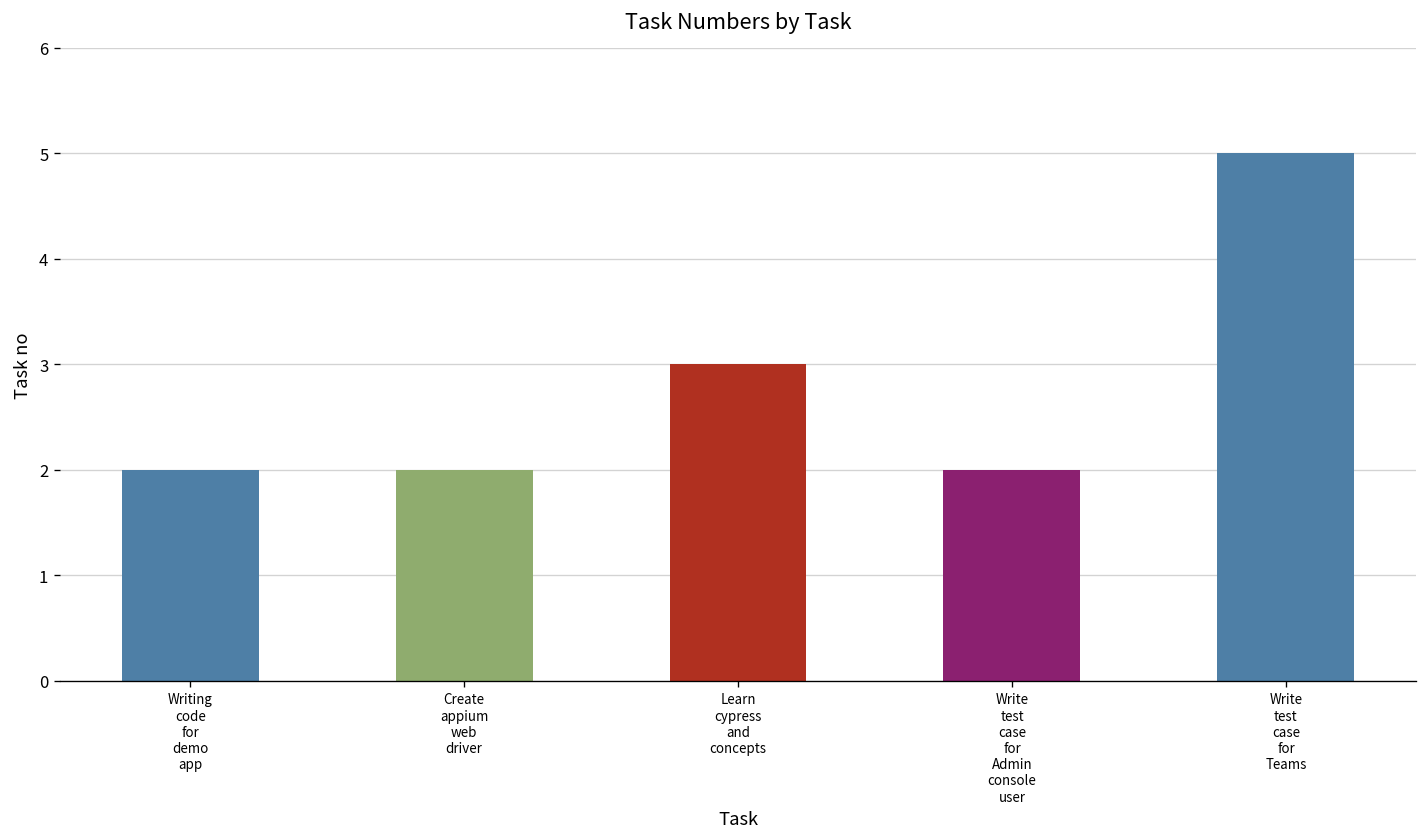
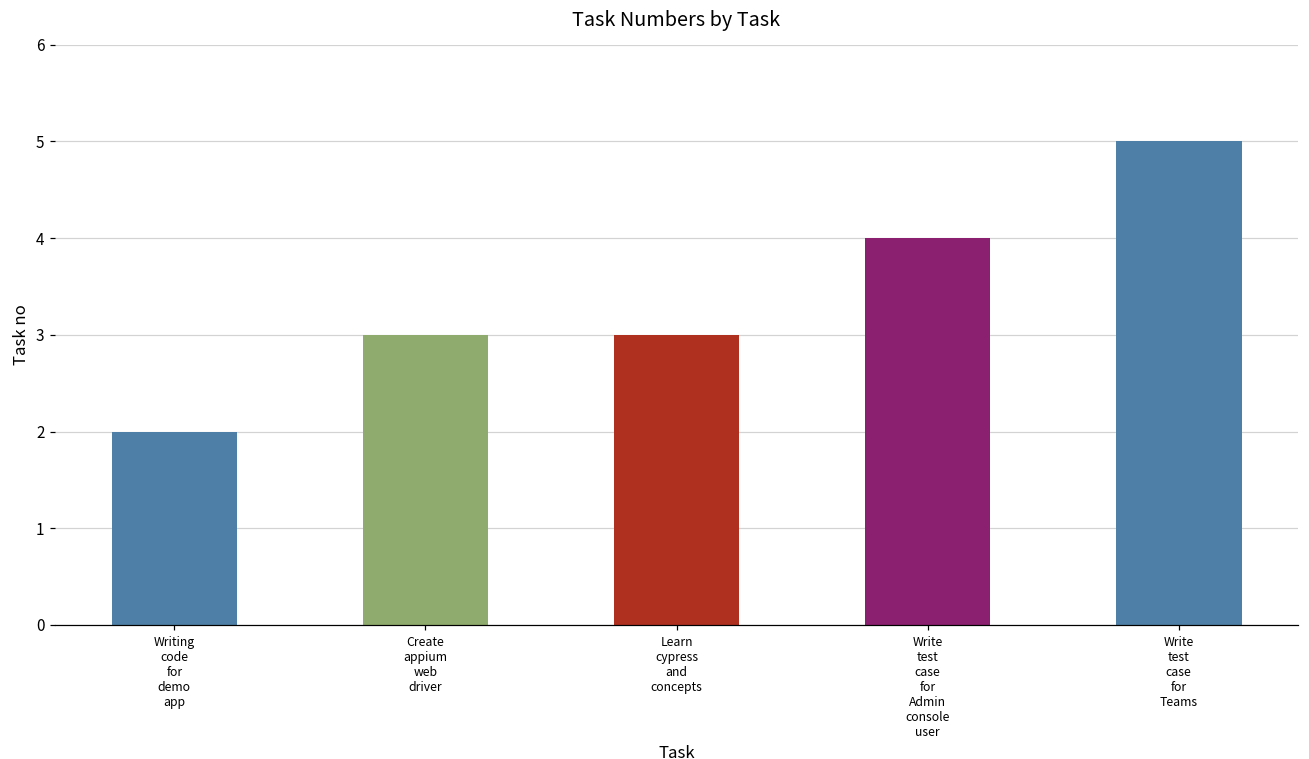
Create appium web driver: 2 -> 3
Write test case for Admin console user: 2 -> 4
